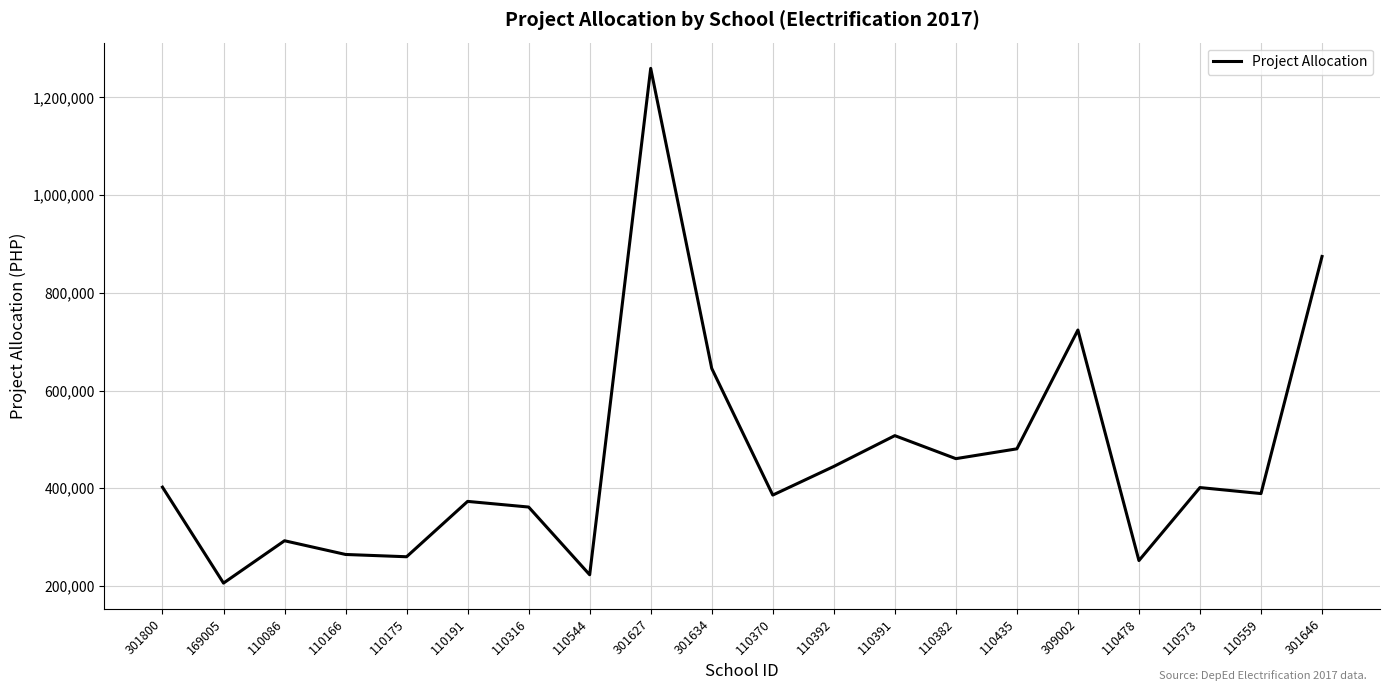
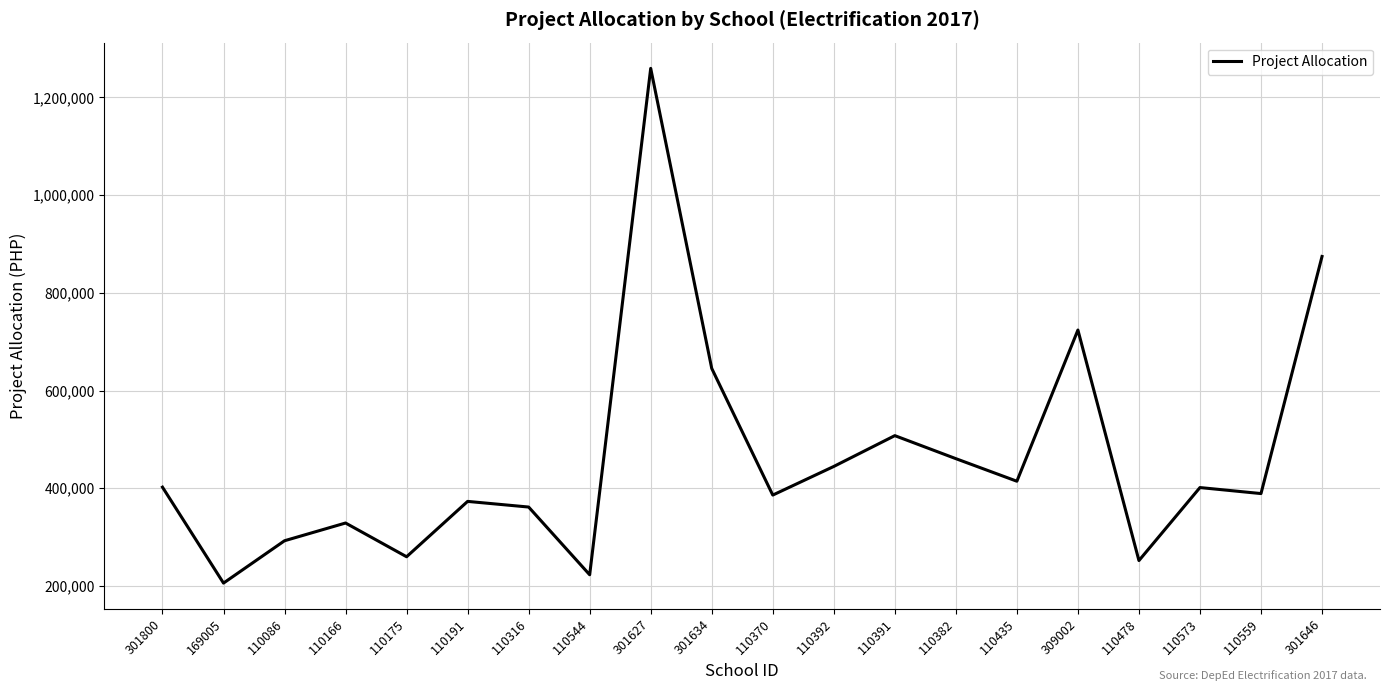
110166: 260,000 -> 330,000
110435: 480,000 -> 410,000
